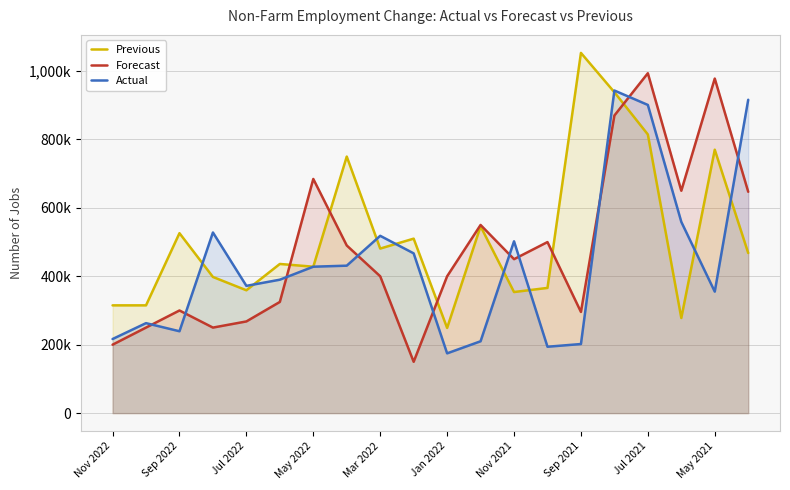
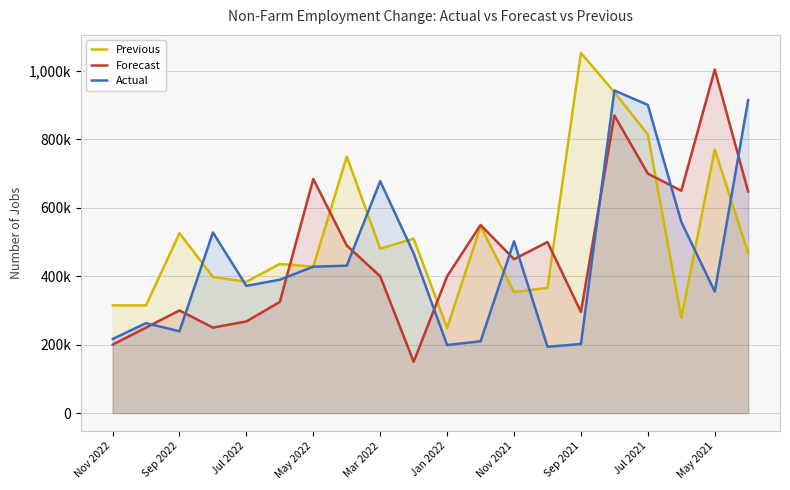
Previous, Jul 2022: 360,000 -> 380,000
Actual, Mar 2022: 520,000 -> 680,000
Actual, Jan 2022: 170,000 -> 200,000
Forecast, Jul 2021: 990,000 -> 700,000
Forecast, May 2021: 980,000 -> 1,000,000
